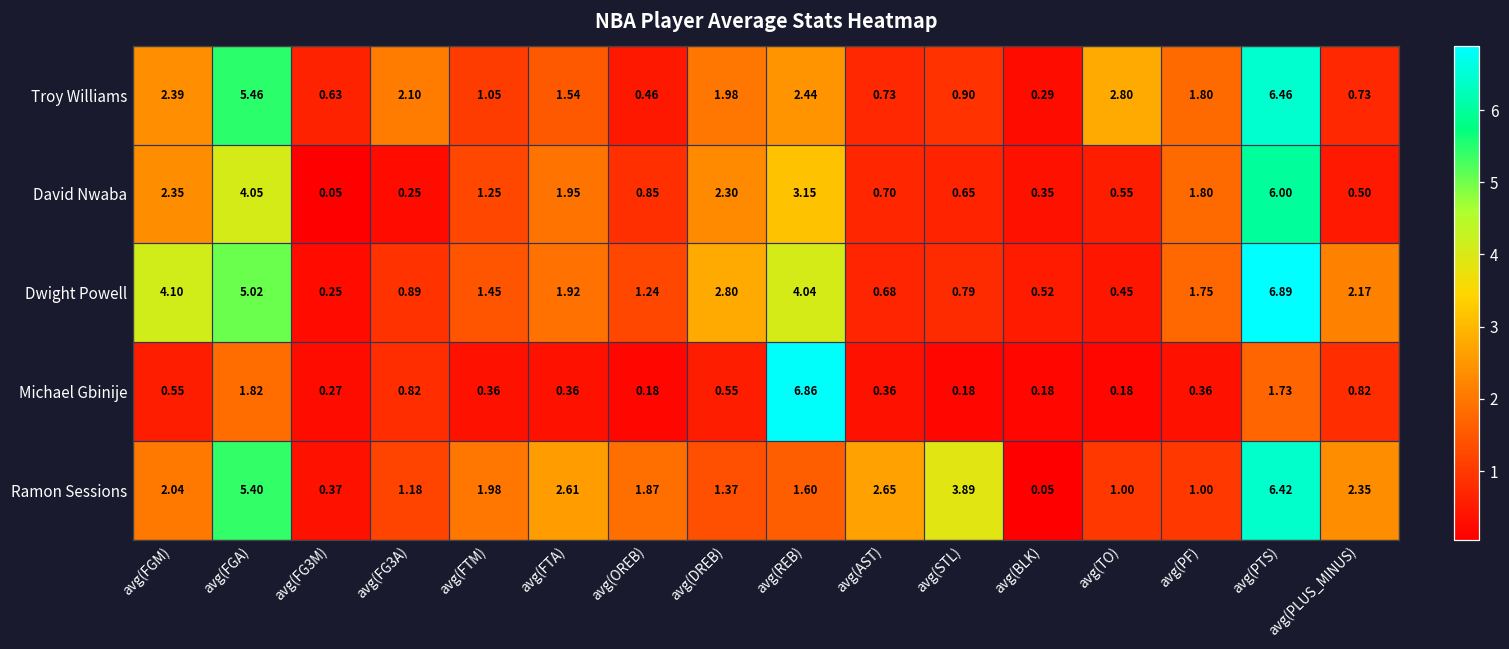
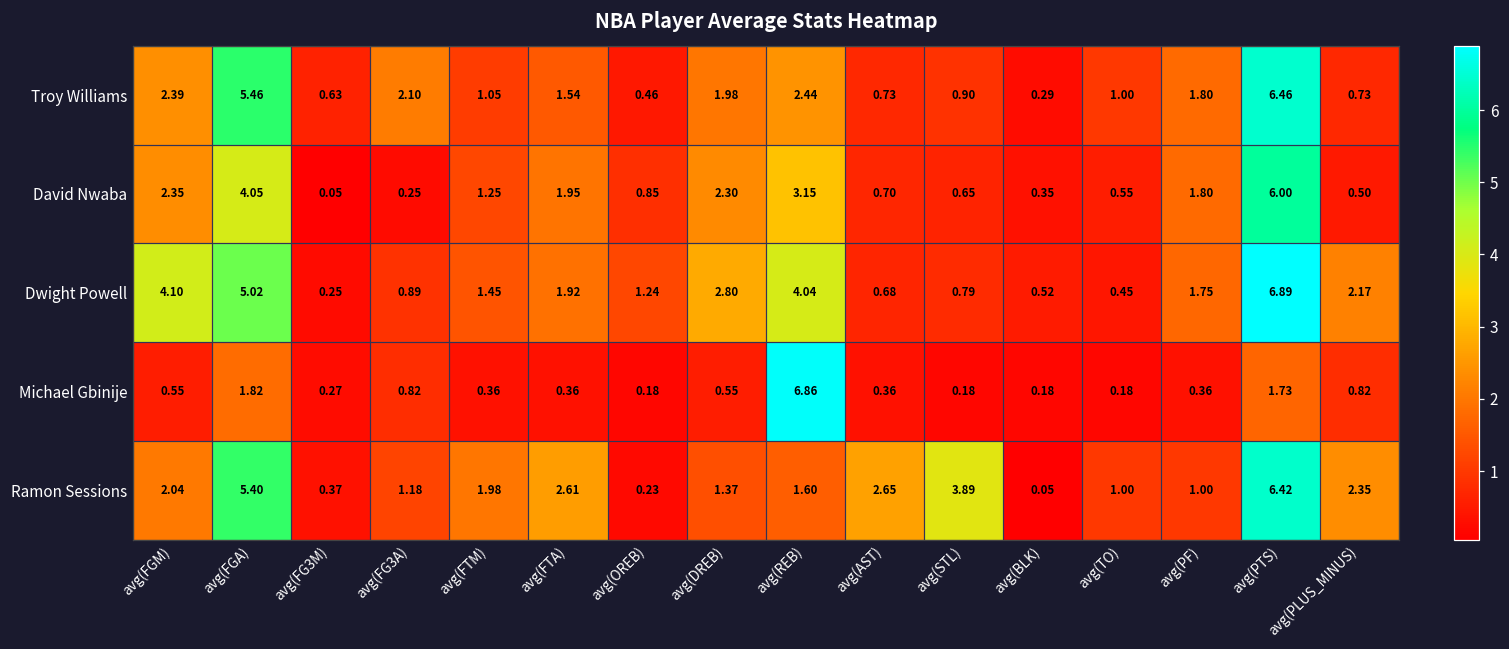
Troy Williams, avg(TO): 2.80 -> 1.00
Ramon Sessions, avg(OREB): 1.87 -> 0.23
